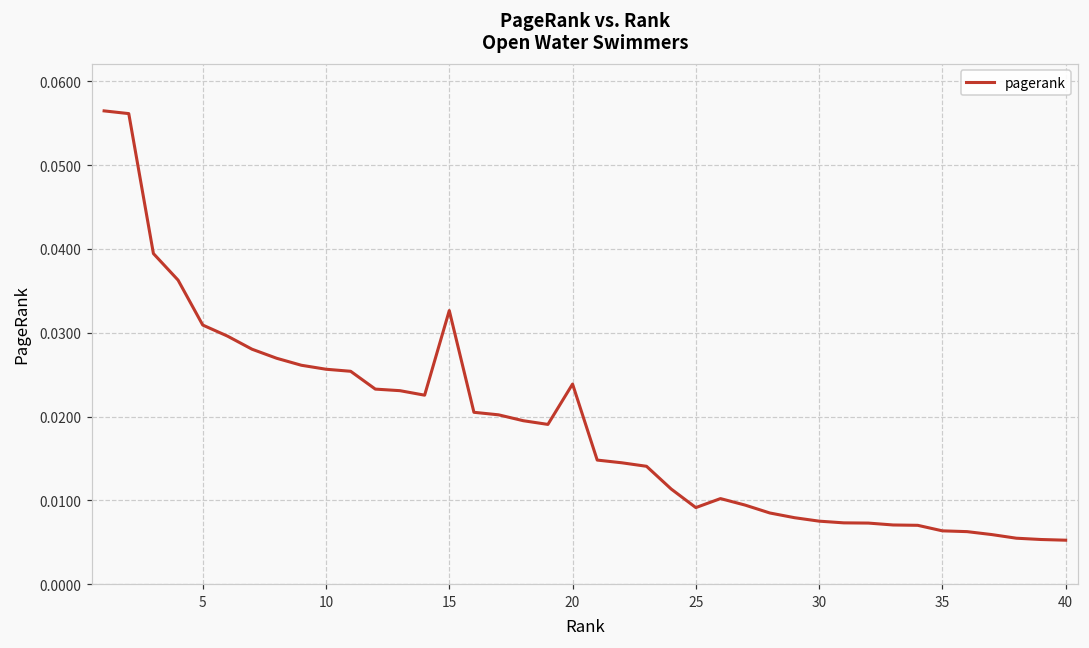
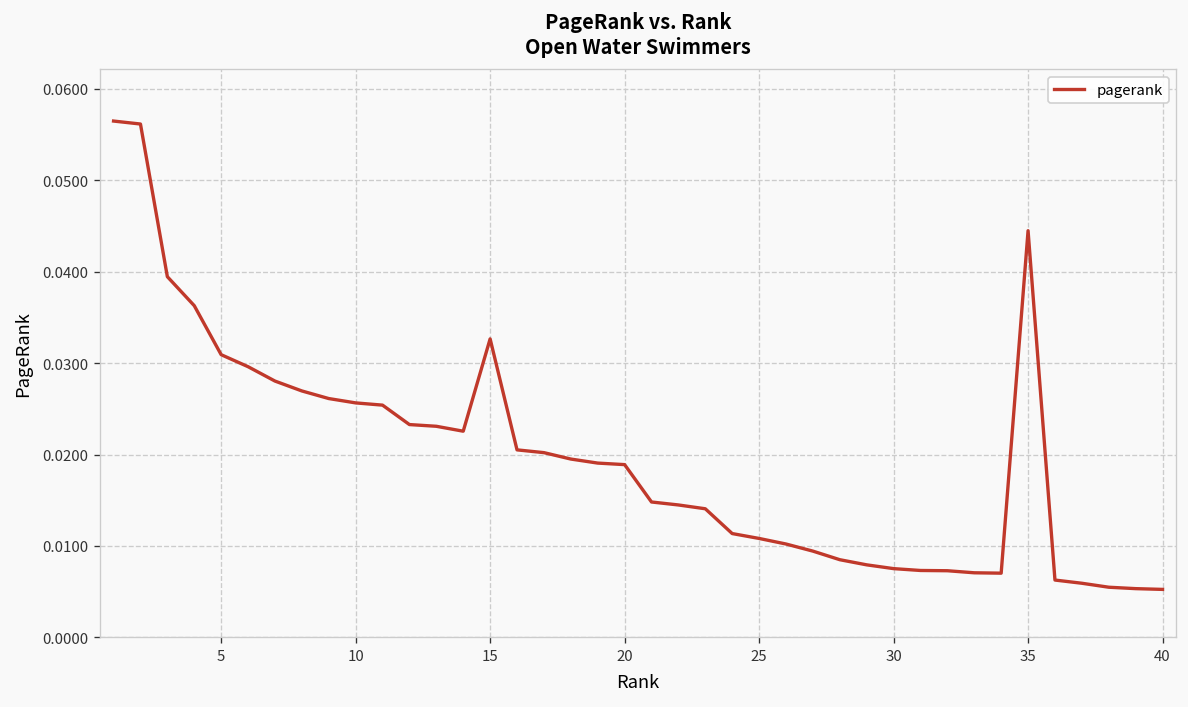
20: 0.024 -> 0.019
25: 0.009 -> 0.011
35: 0.006 -> 0.044
